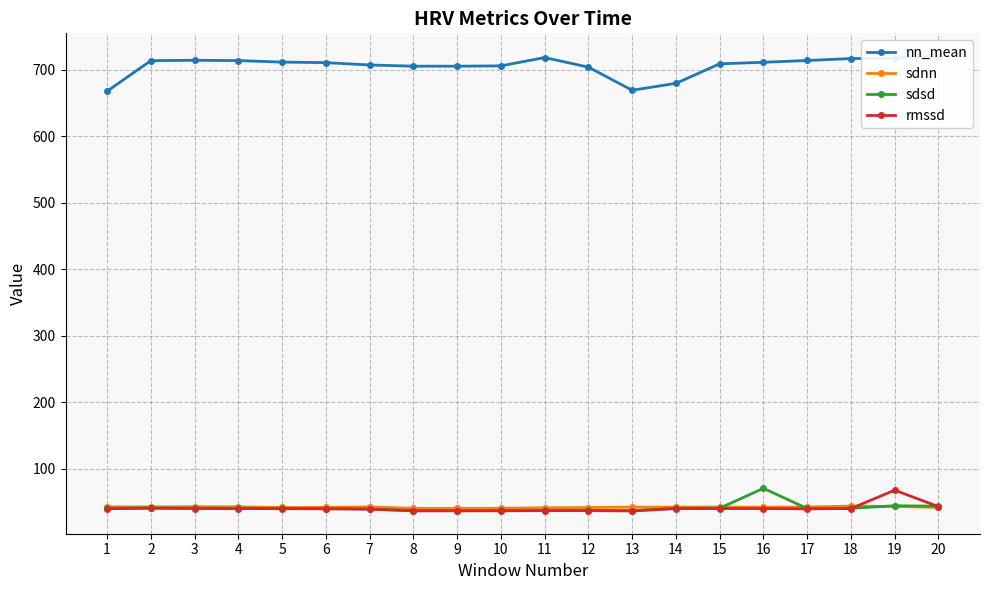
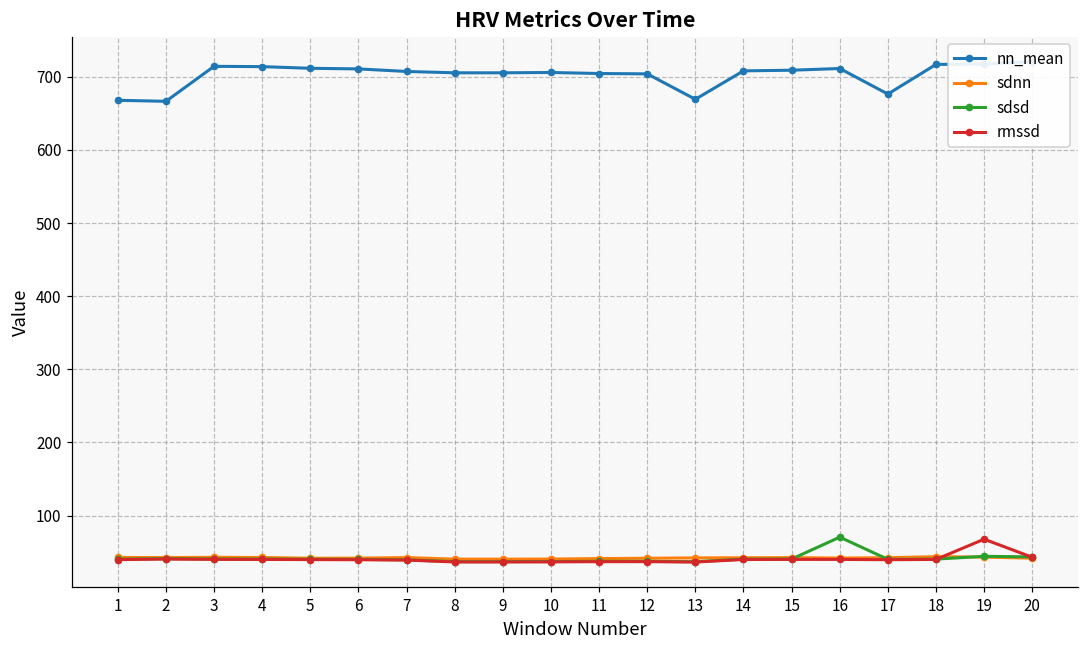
nn_mean, 2: 710 -> 670
nn_mean, 11: 720 -> 700
nn_mean, 14: 680 -> 710
nn_mean, 17: 710 -> 680
